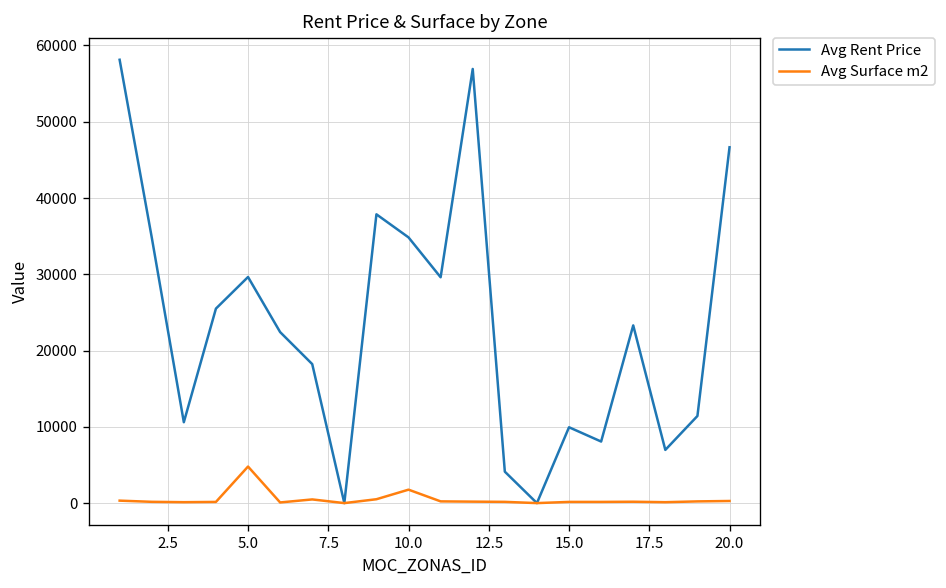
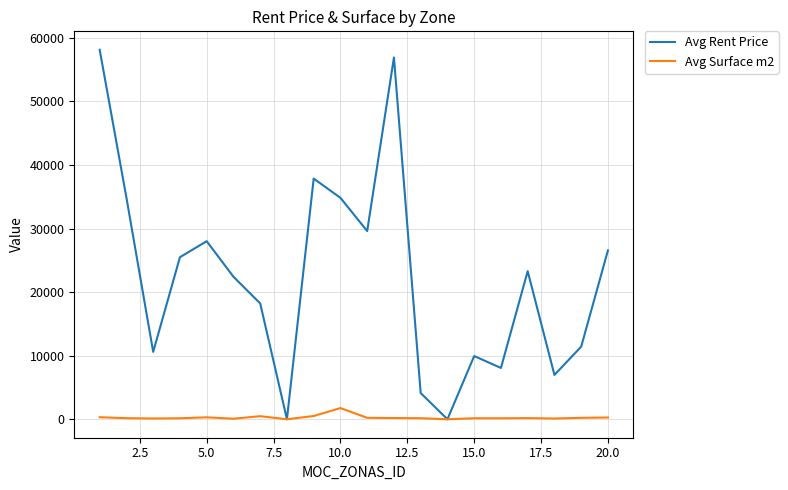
Avg Rent Price, 5.0: 30000 -> 28000
Avg Surface m2, 5.0: 5000 -> 0
Avg Rent Price, 20.0: 47000 -> 27000
